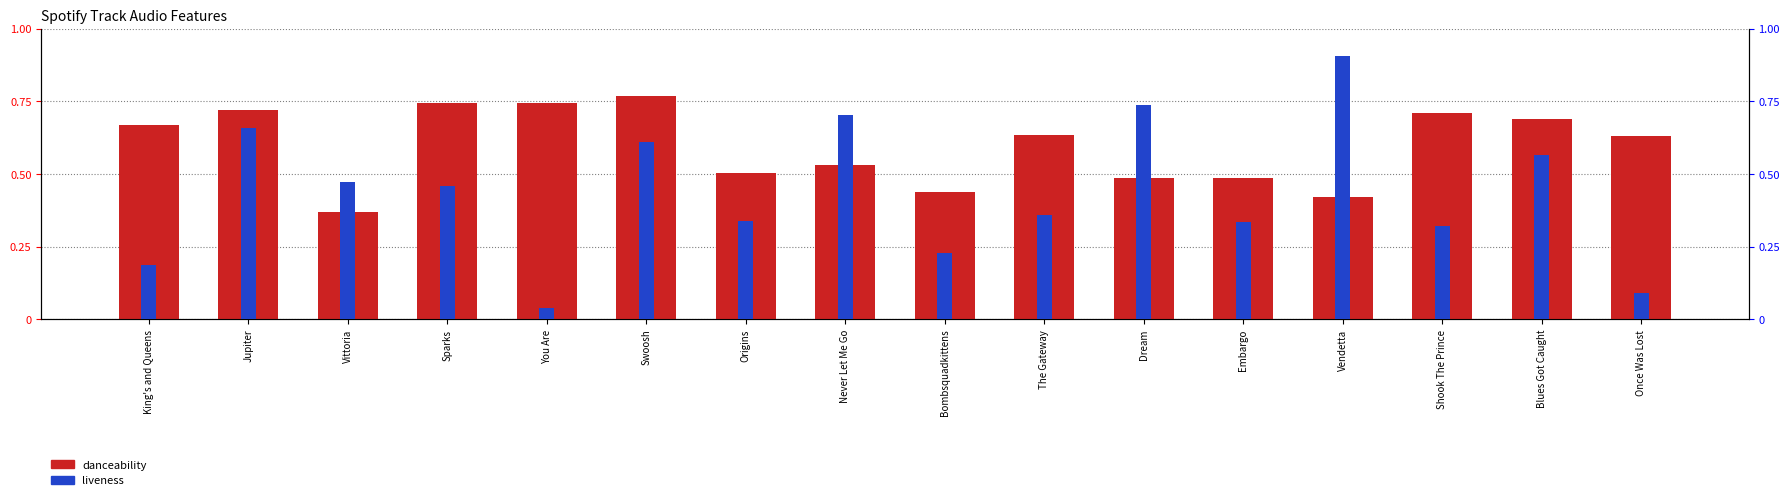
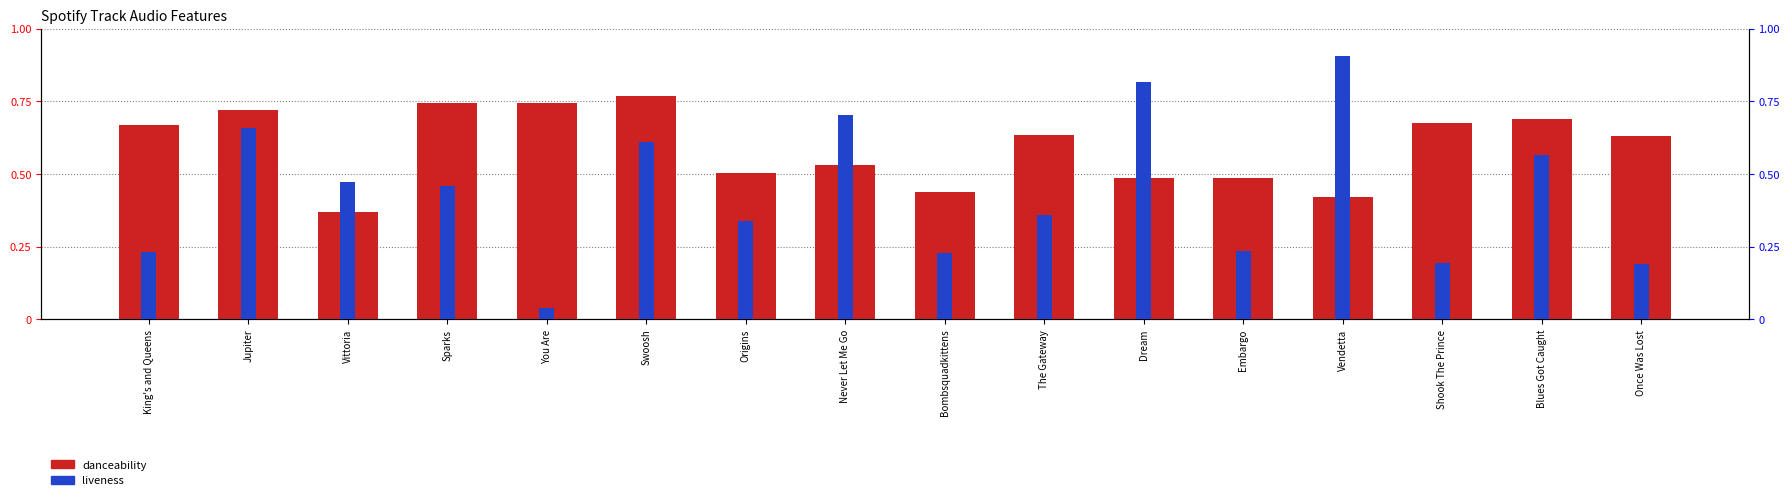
danceability, Shook The Prince: 0.71 -> 0.67
liveness, King's and Queens: 0.19 -> 0.23
liveness, Dream: 0.74 -> 0.82
liveness, Embargo: 0.33 -> 0.23
liveness, Shook The Prince: 0.32 -> 0.19
liveness, Once Was Lost: 0.09 -> 0.19
